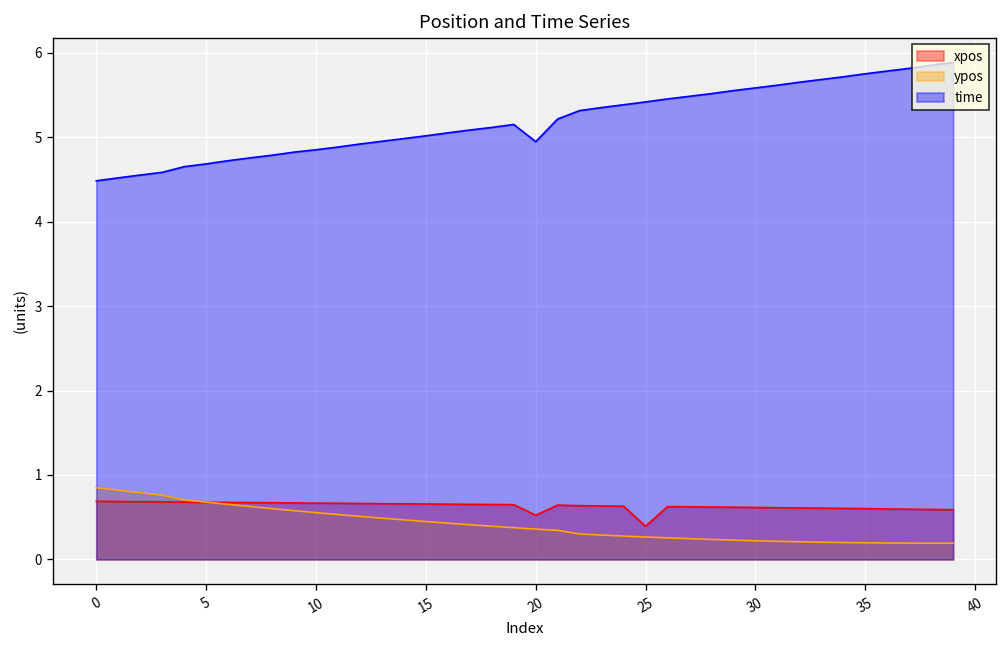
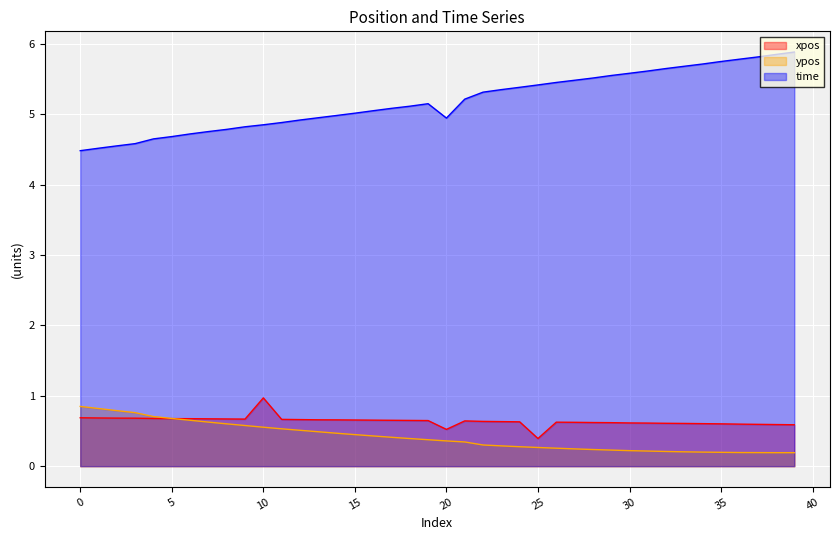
xpos, 10: 0.7 -> 1.0
